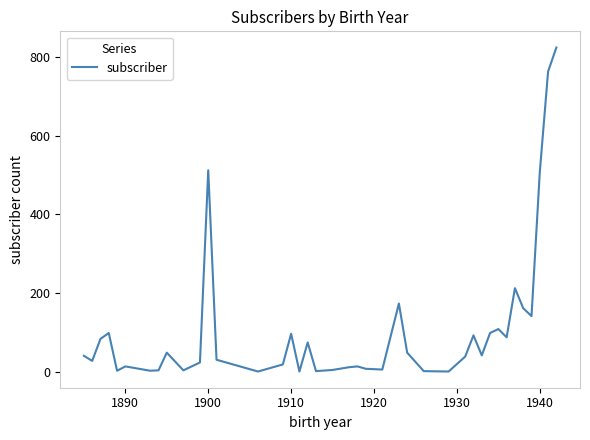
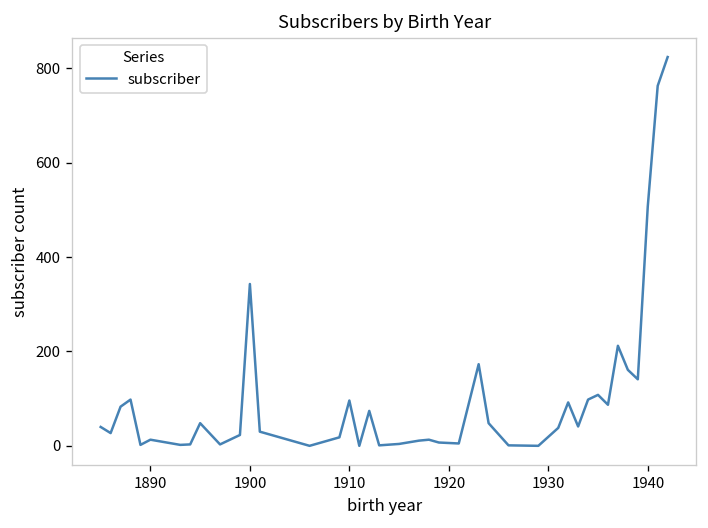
1900: 510 -> 340
